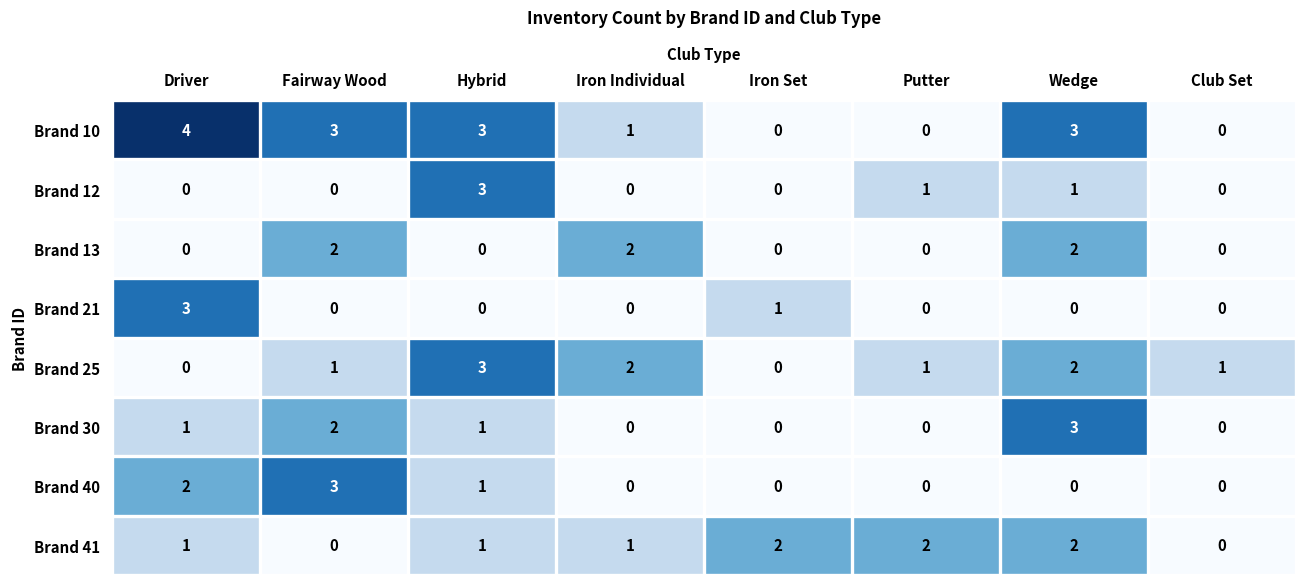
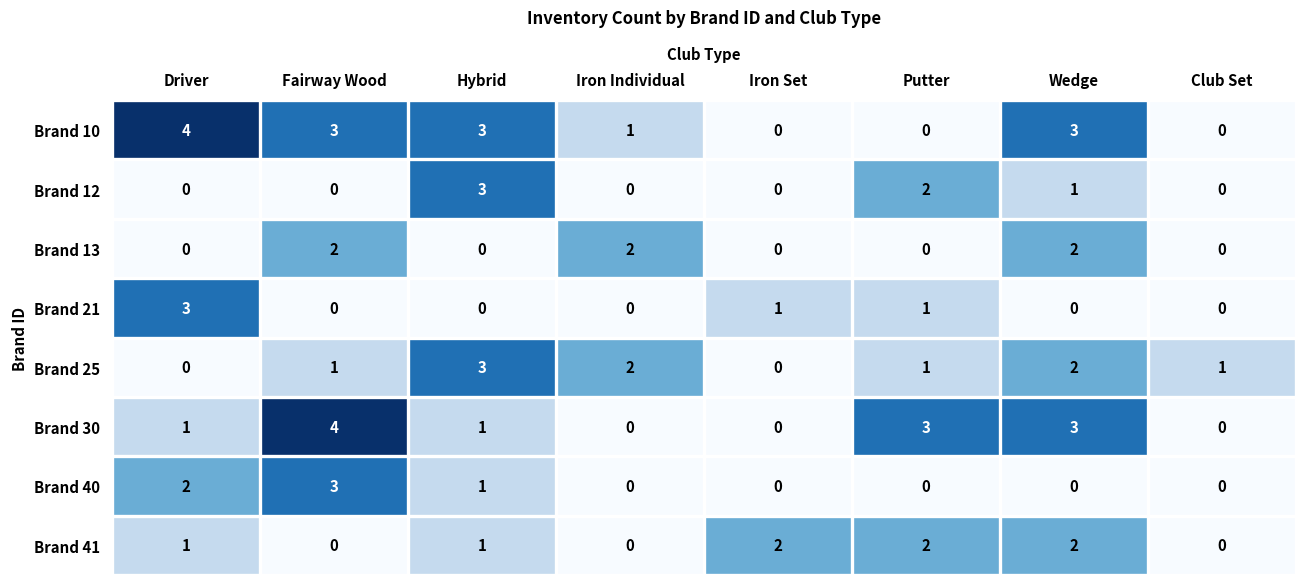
Brand 12, Putter: 1 -> 2
Brand 21, Putter: 0 -> 1
Brand 30, Fairway Wood: 2 -> 4
Brand 30, Putter: 0 -> 3
Brand 41, Iron Individual: 1 -> 0
